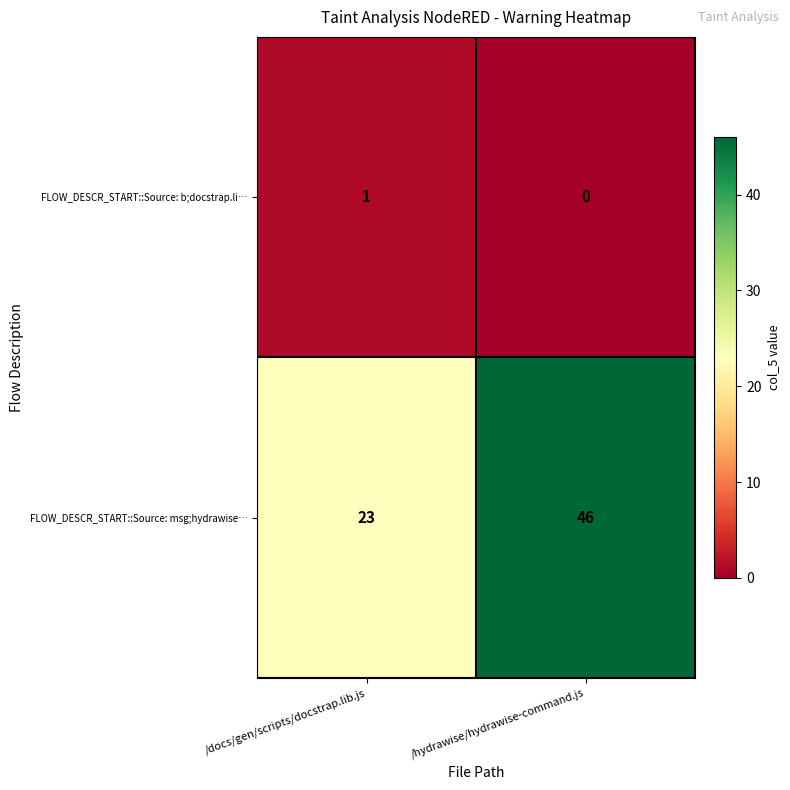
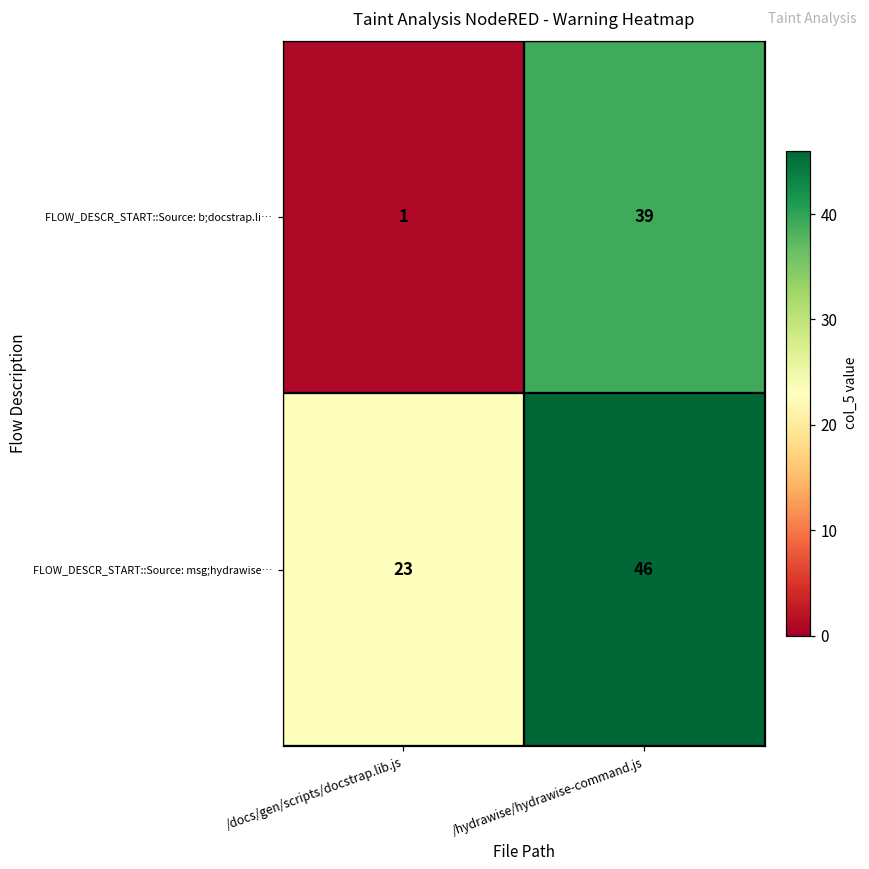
FLOW_DESCR_START::Source: b;docstrap.li…, /hydrawise/hydrawise-command.js: 0 -> 39
